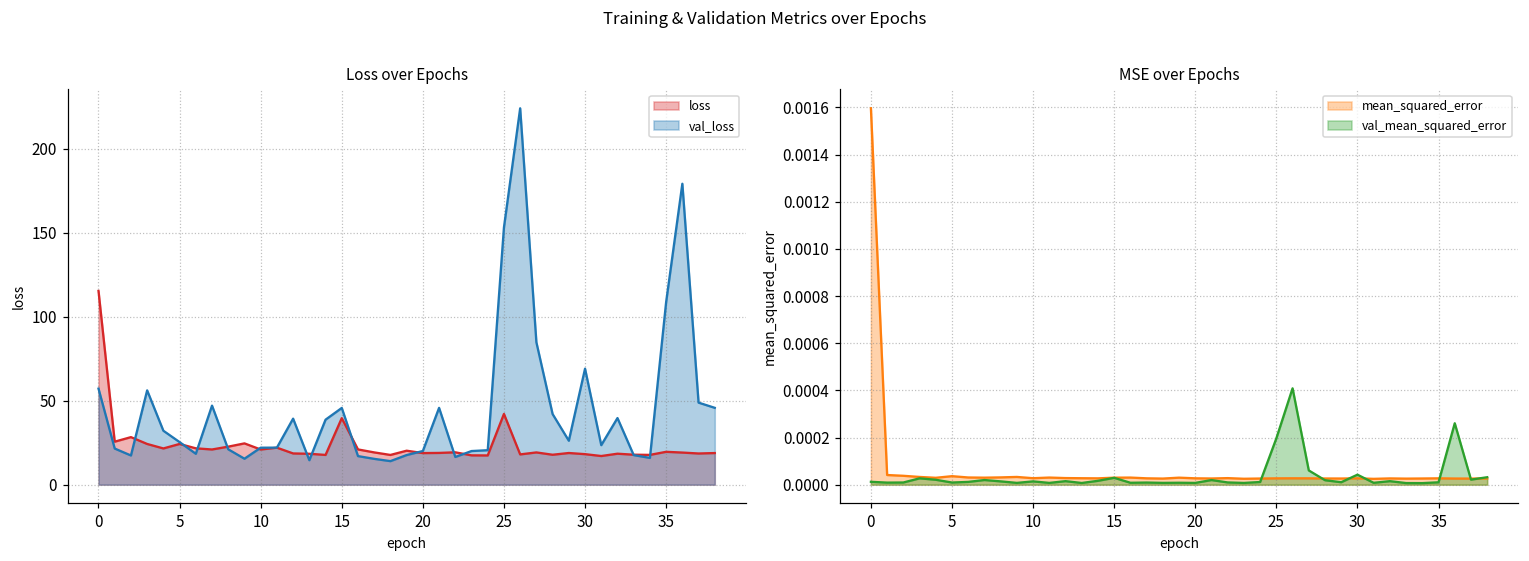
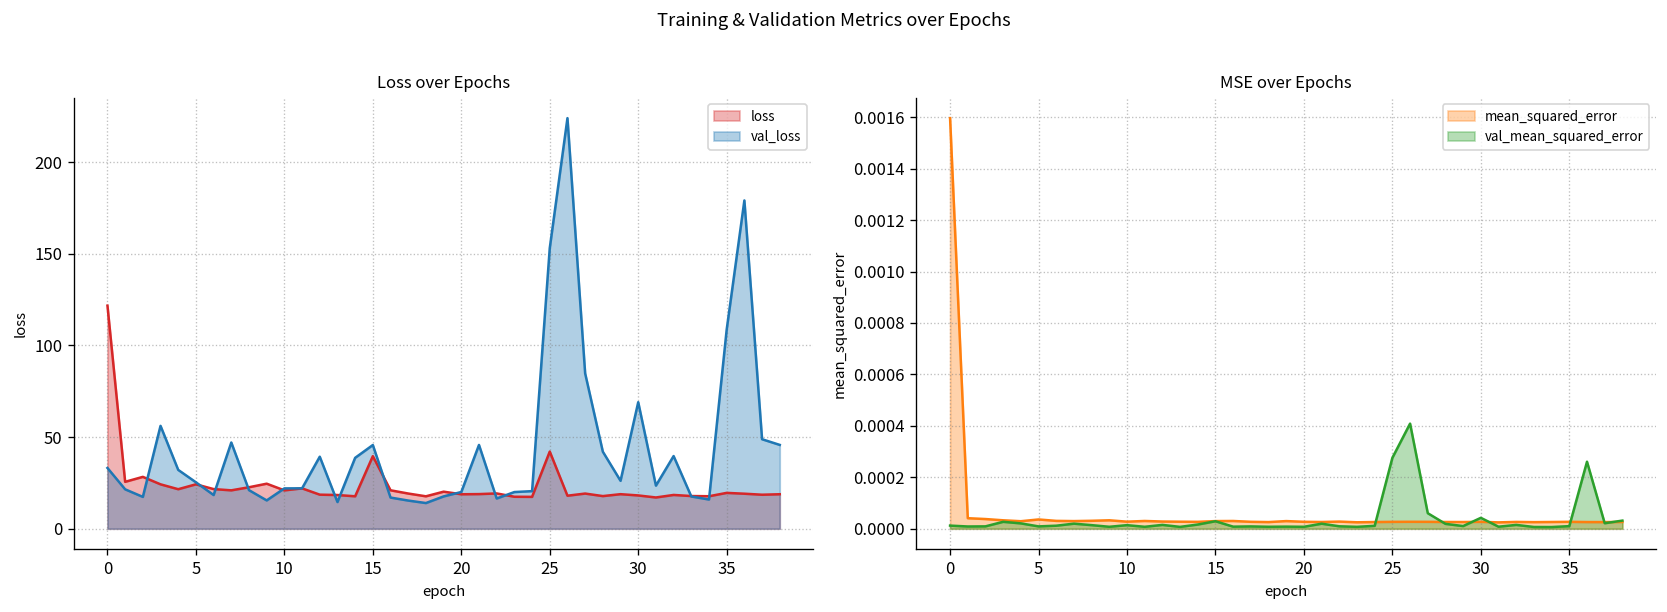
Loss over Epochs, loss, 0: 115 -> 122
Loss over Epochs, val_loss, 0: 57 -> 33
MSE over Epochs, val_mean_squared_error, 25: 0.00020 -> 0.00028
